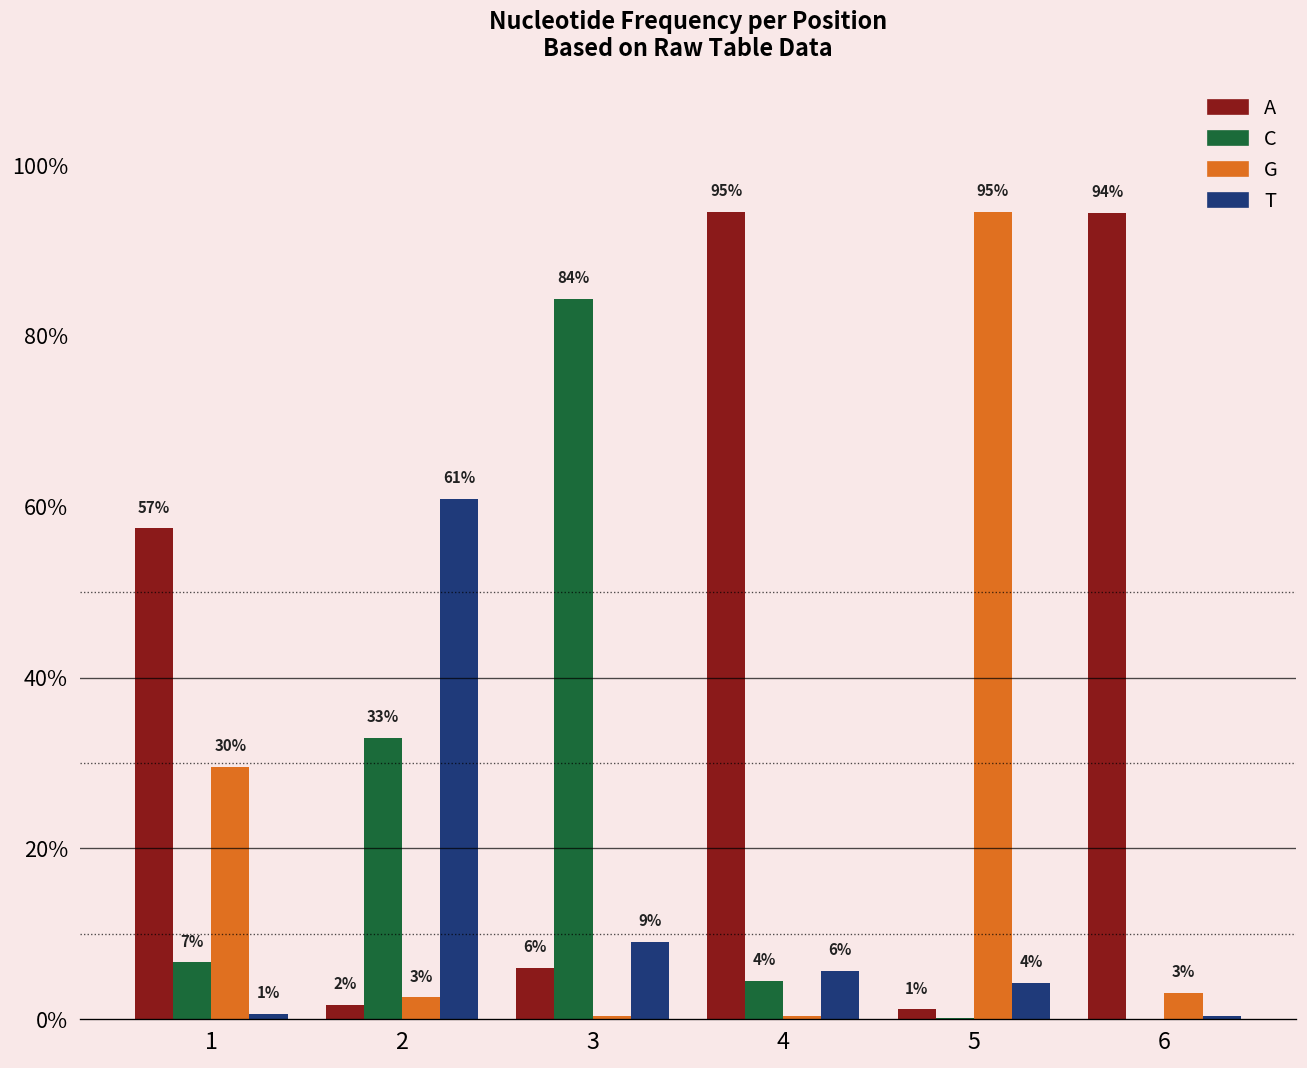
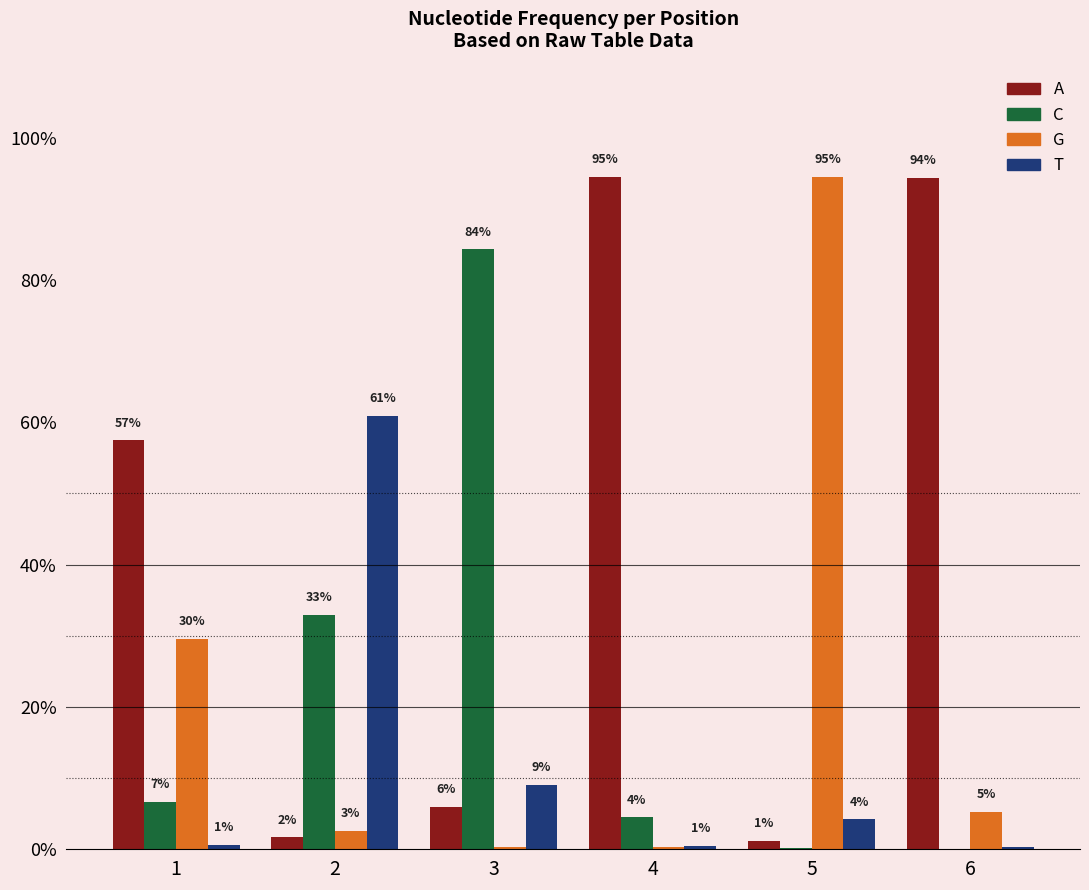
T, 4: 6% -> 1%
G, 6: 3% -> 5%
